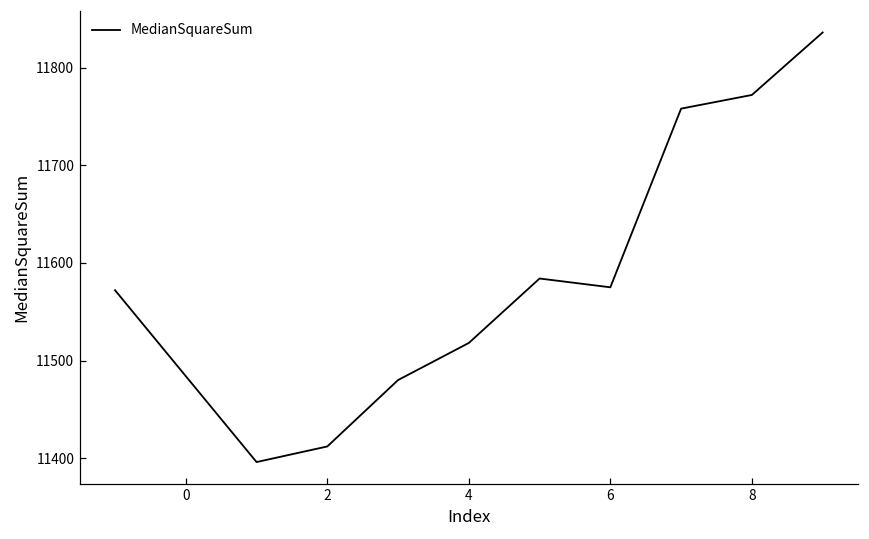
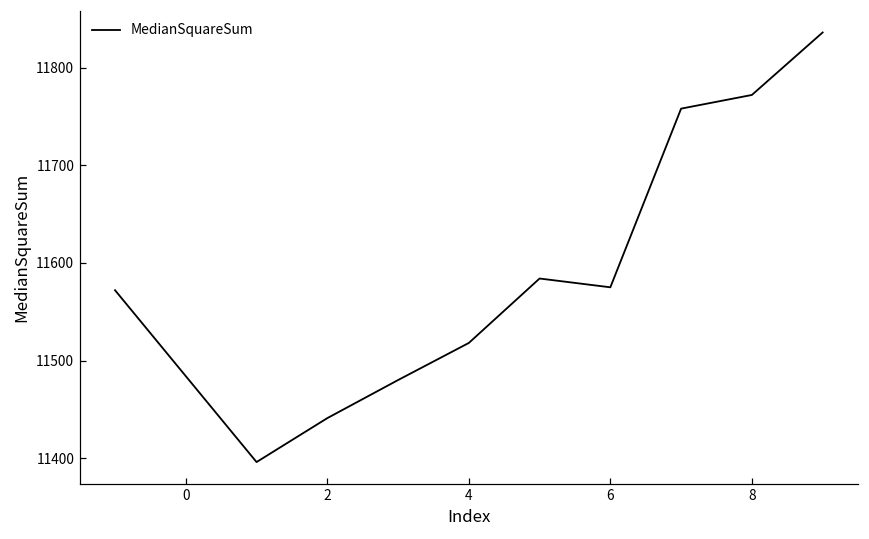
2: 11410 -> 11440
